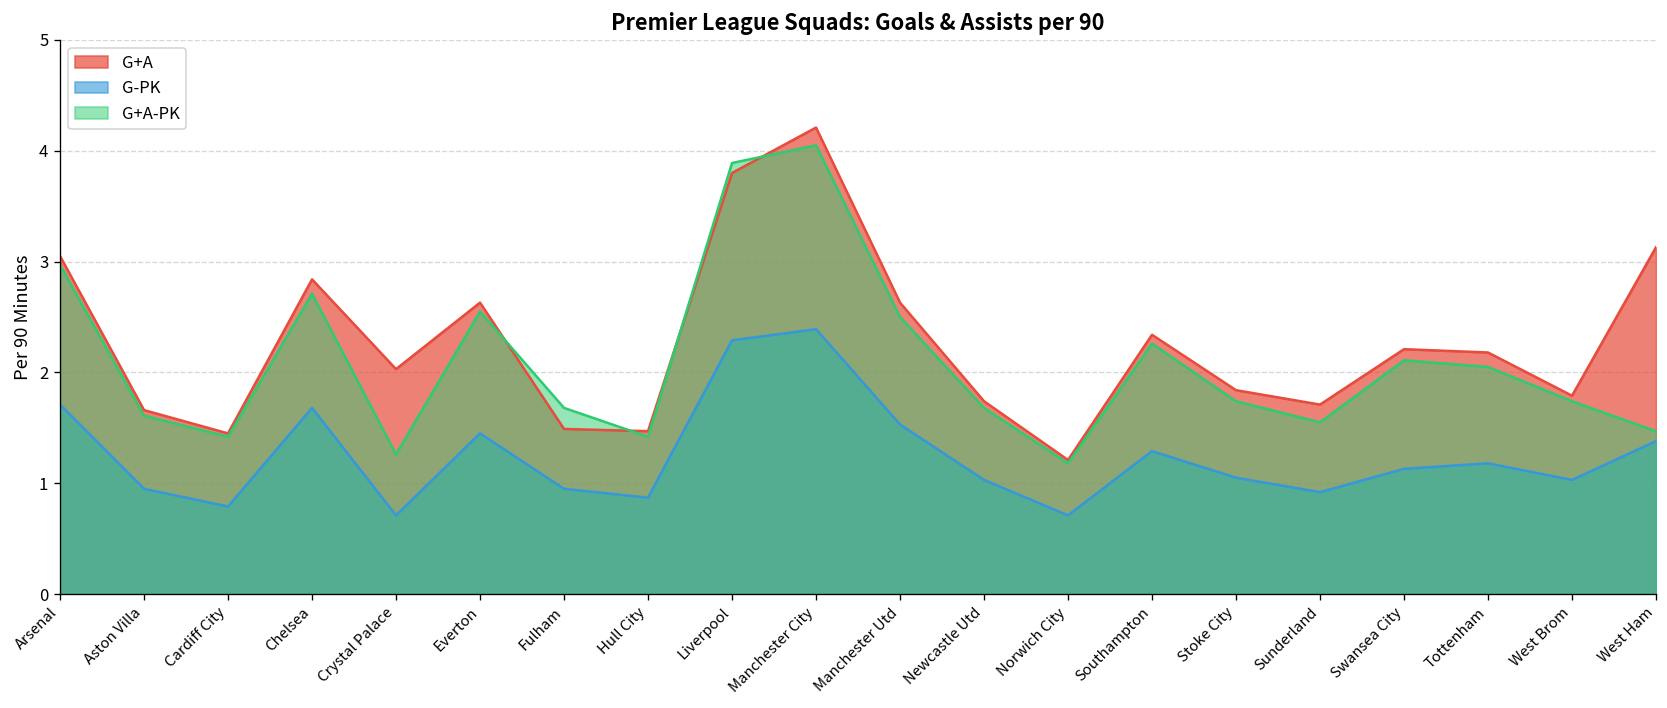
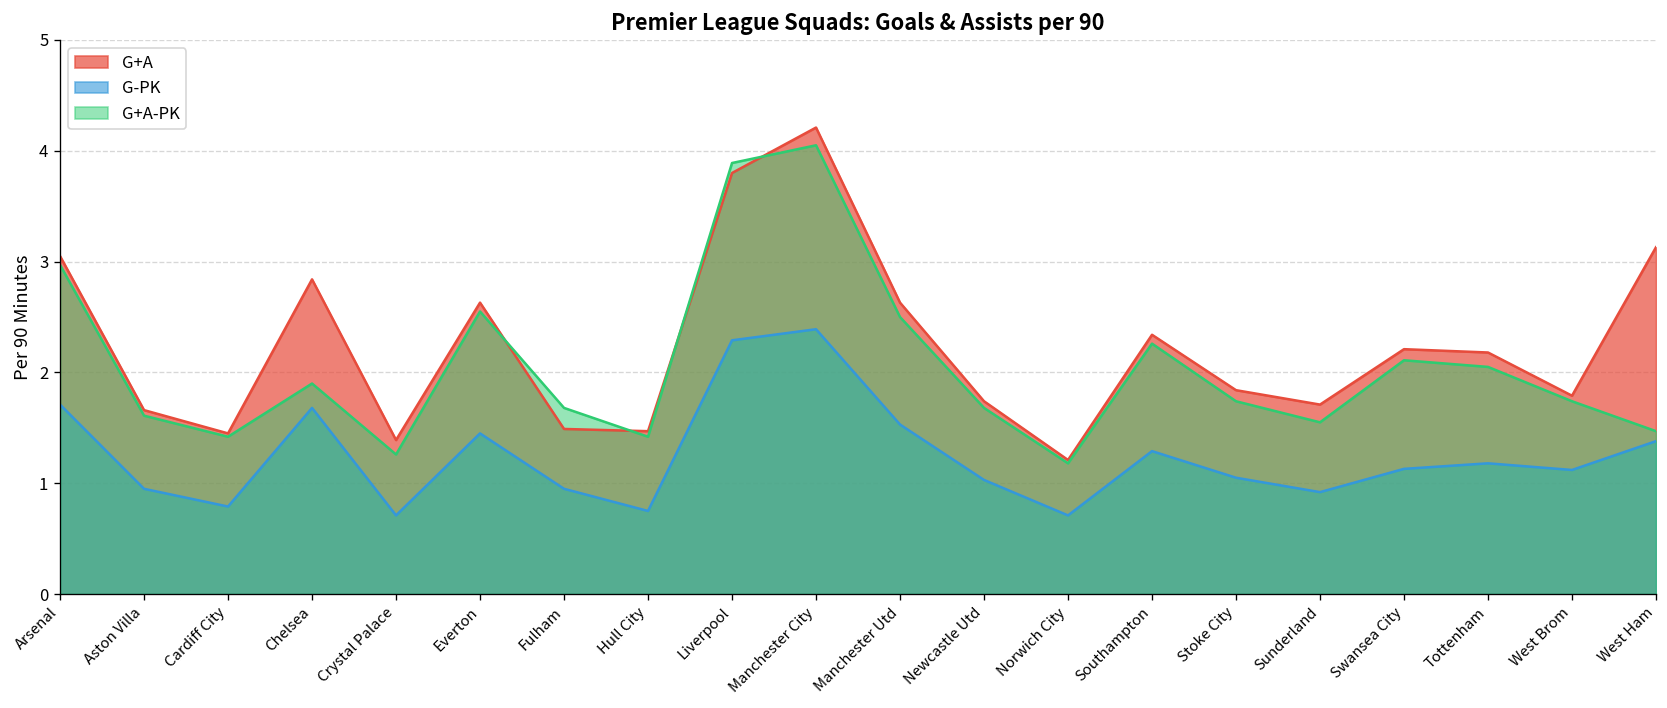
G+A-PK, Chelsea: 2.7 -> 1.9
G+A, Crystal Palace: 2.0 -> 1.4
G-PK, Hull City: 0.9 -> 0.8
G-PK, West Brom: 1.0 -> 1.1
